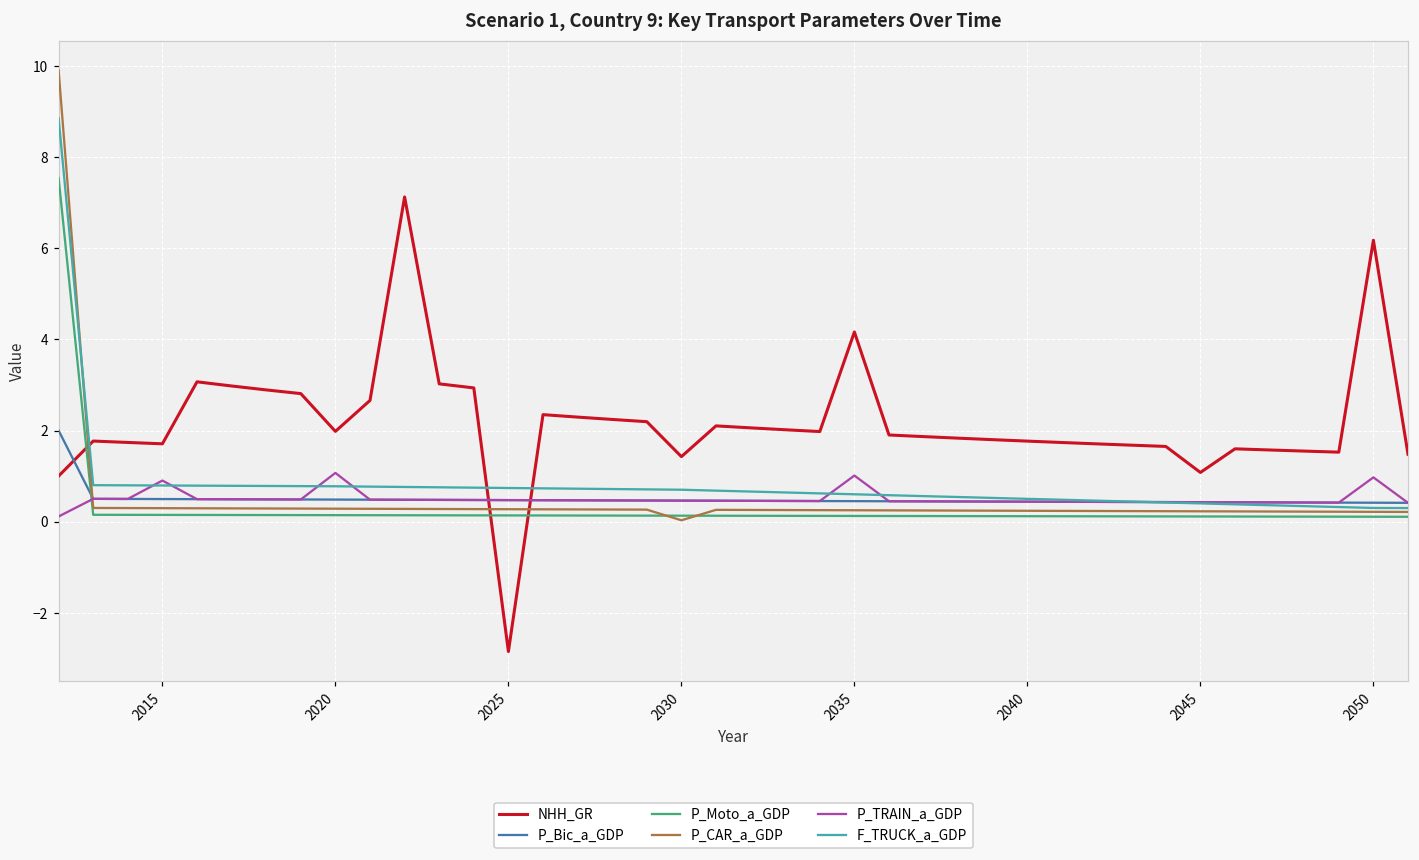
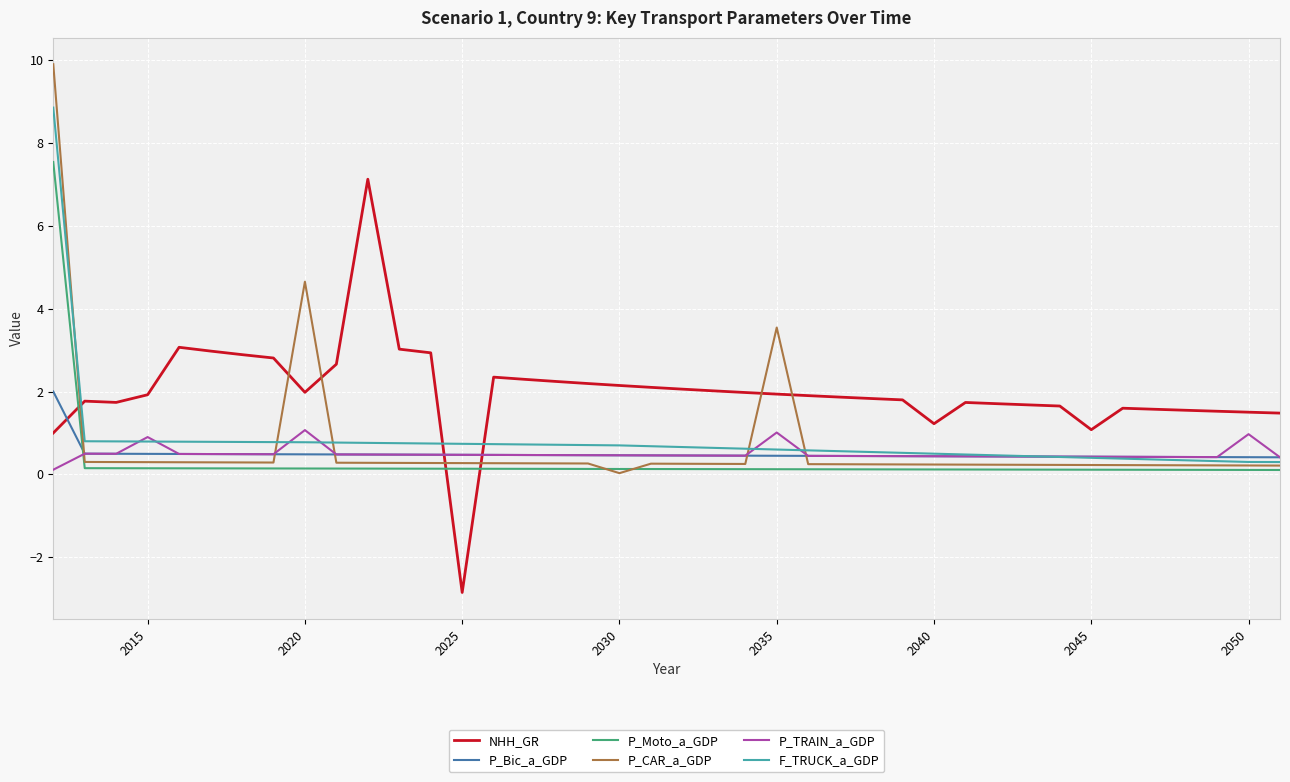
NHH_GR, 2015: 1.7 -> 1.9
P_CAR_a_GDP, 2020: 0.3 -> 4.7
NHH_GR, 2030: 1.4 -> 2.1
NHH_GR, 2035: 4.2 -> 1.9
P_CAR_a_GDP, 2035: 0.2 -> 3.5
NHH_GR, 2040: 1.8 -> 1.2
NHH_GR, 2050: 6.2 -> 1.5
